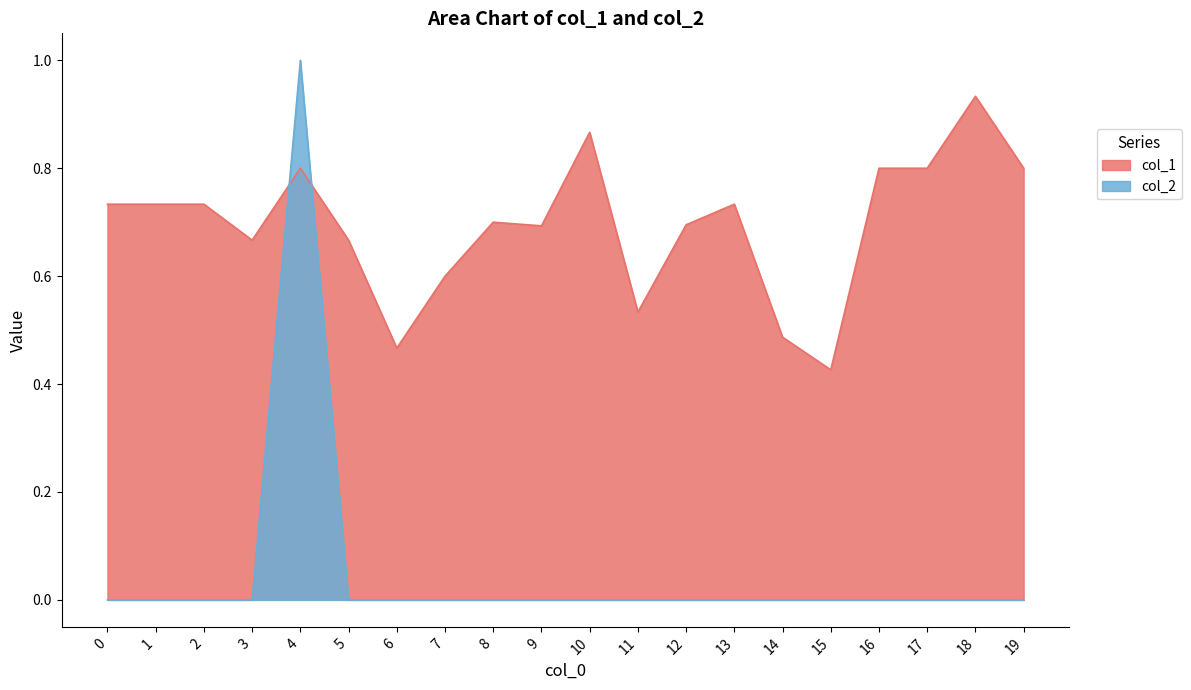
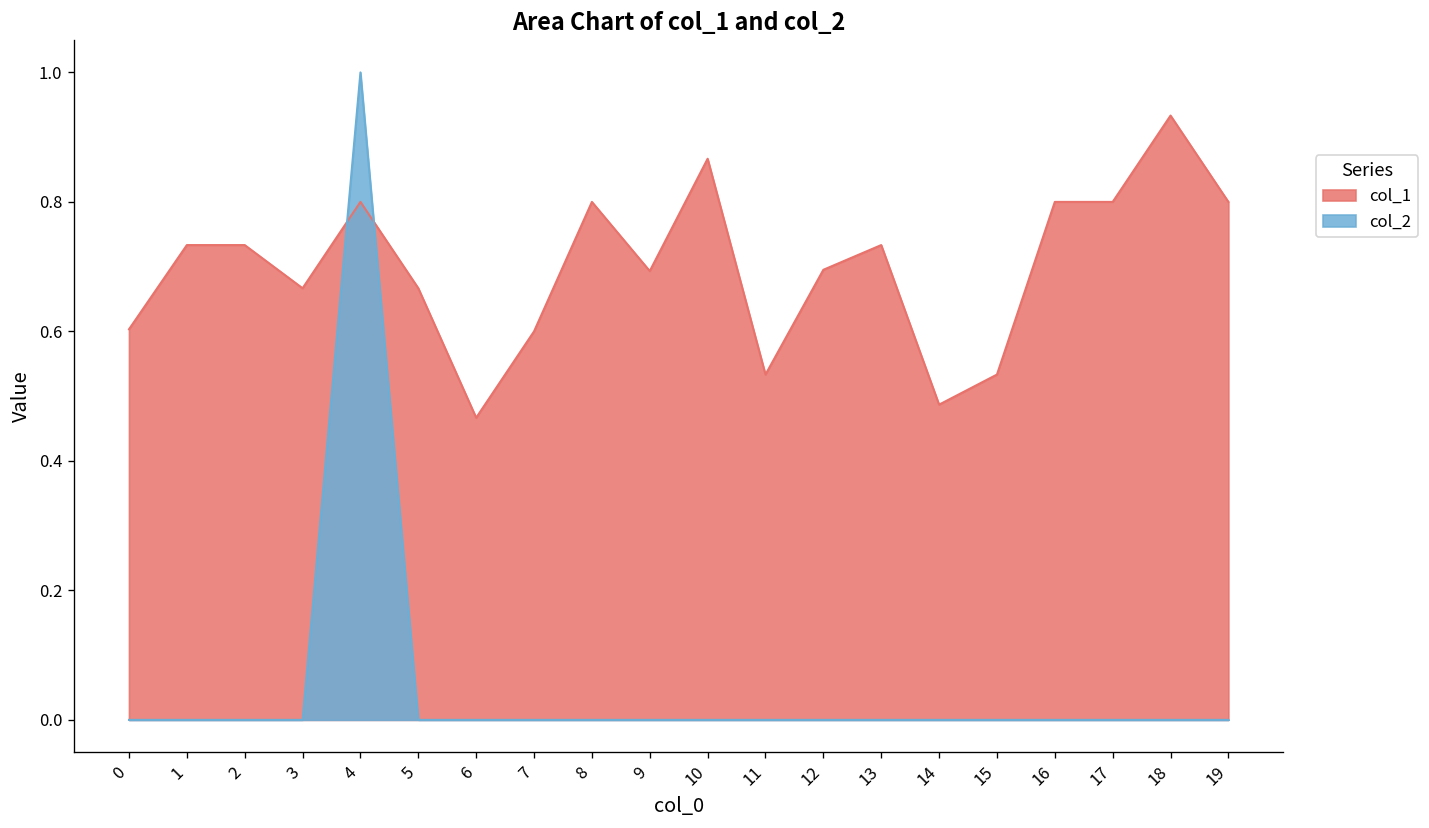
col_1, 0: 0.73 -> 0.60
col_1, 8: 0.7 -> 0.8
col_1, 15: 0.43 -> 0.53
